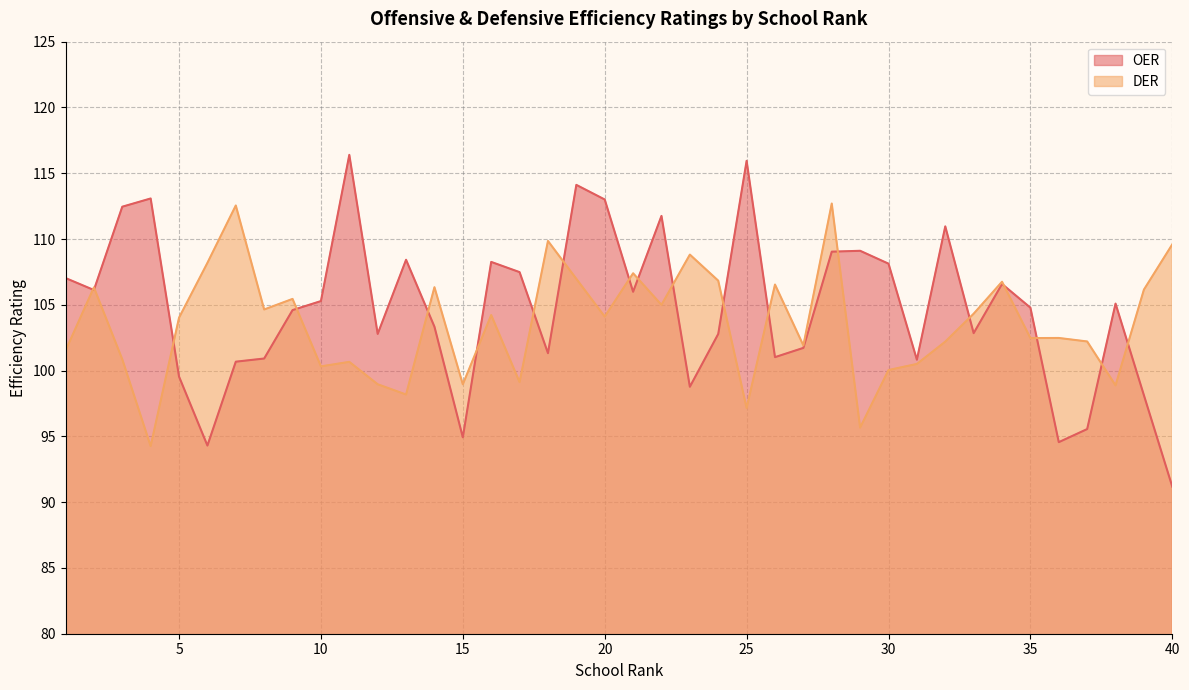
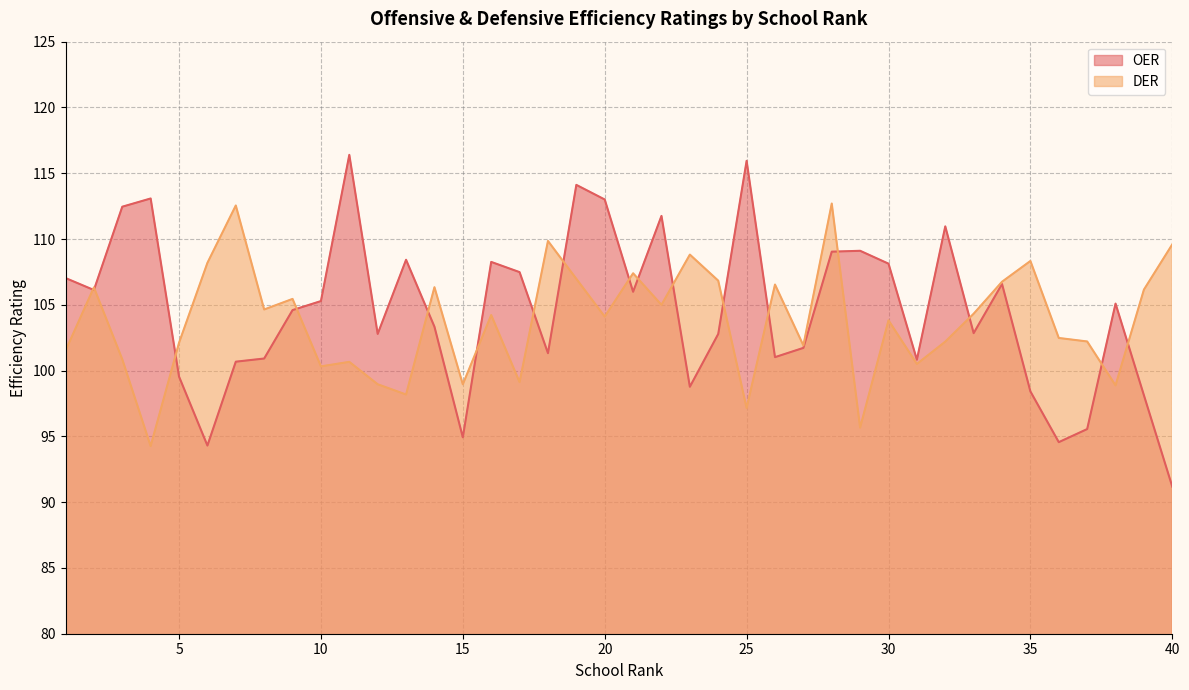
DER, 5: 104.0 -> 102.1
DER, 30: 100.0 -> 103.8
OER, 35: 104.8 -> 98.4
DER, 35: 102.5 -> 108.3
